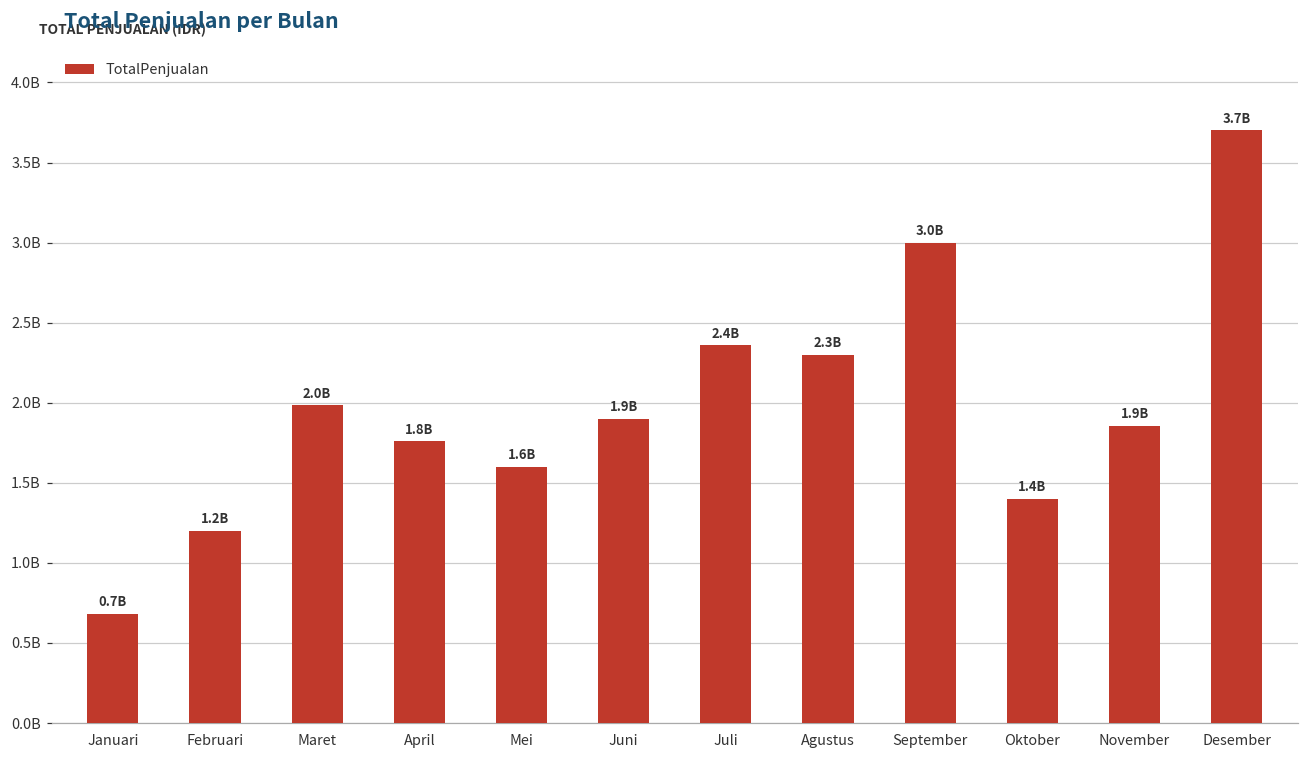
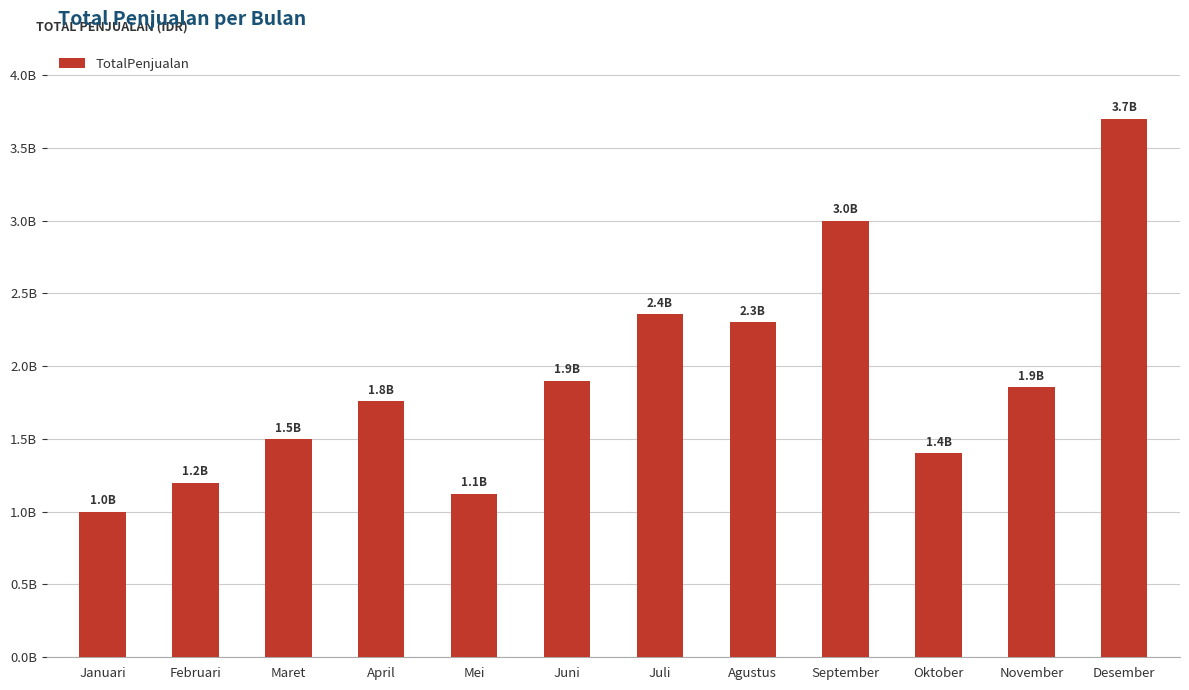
Januari: 0.7B -> 1.0B
Maret: 2.0B -> 1.5B
Mei: 1.6B -> 1.1B
